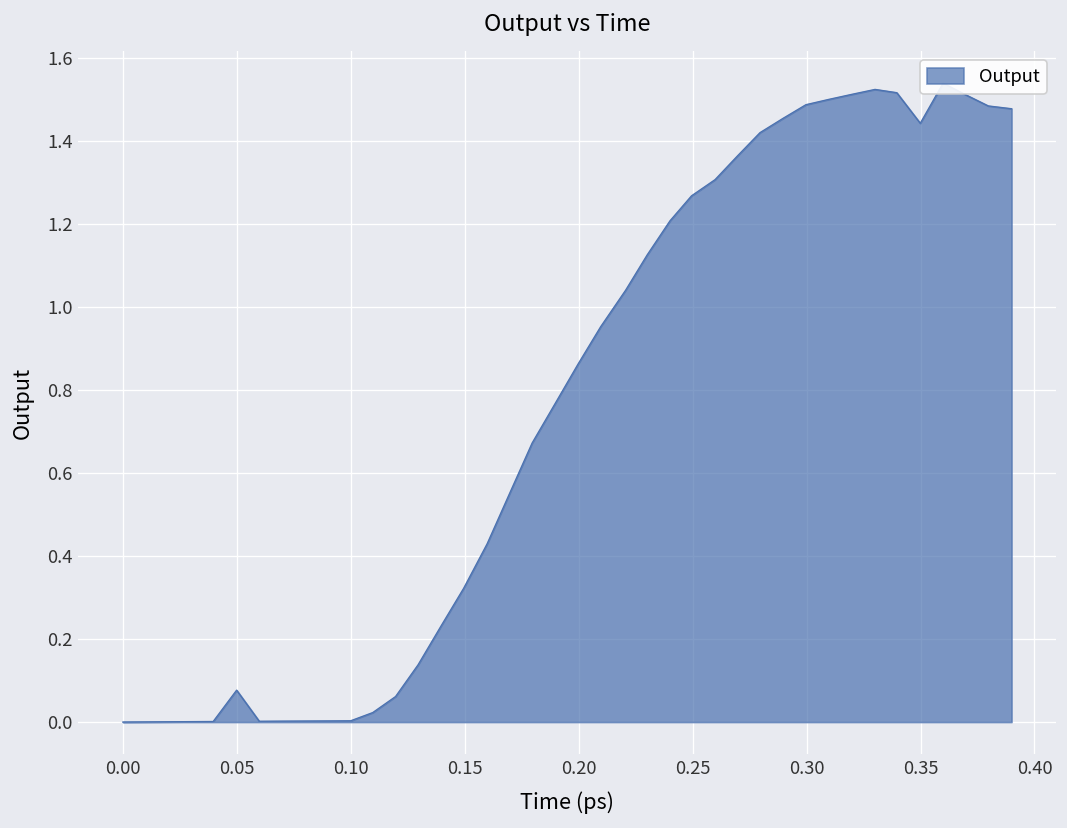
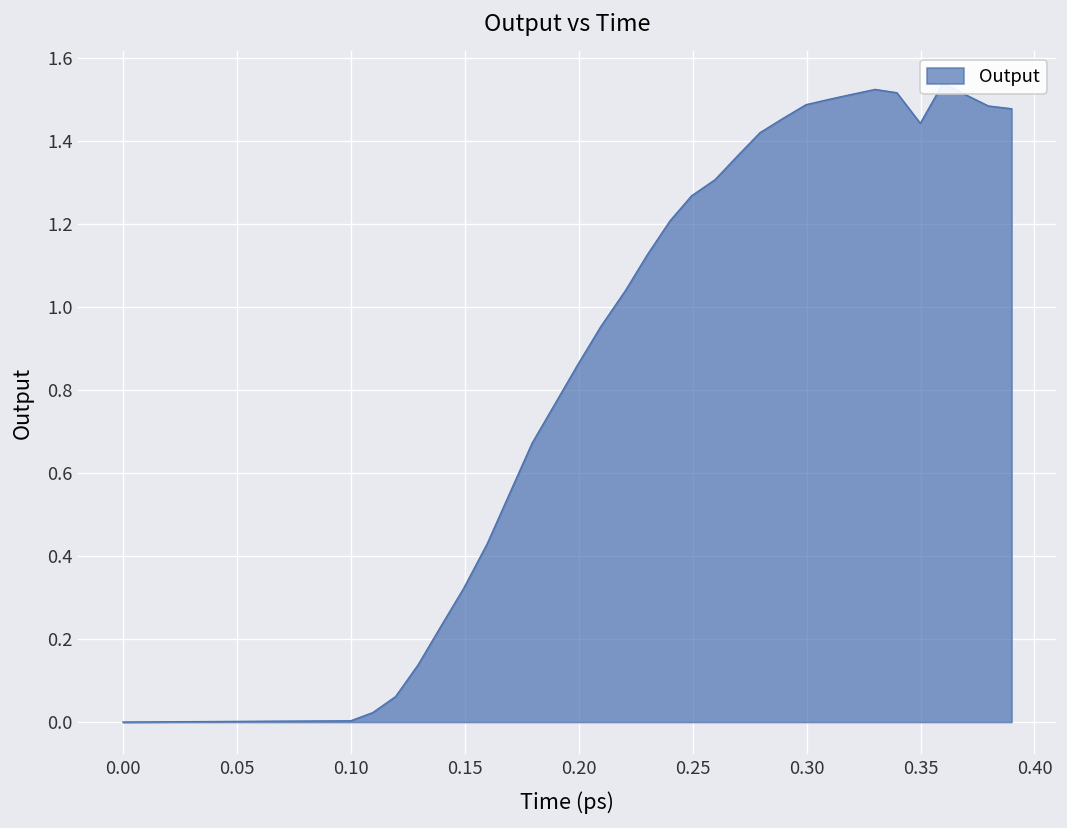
0.05: 0.08 -> 0.00
